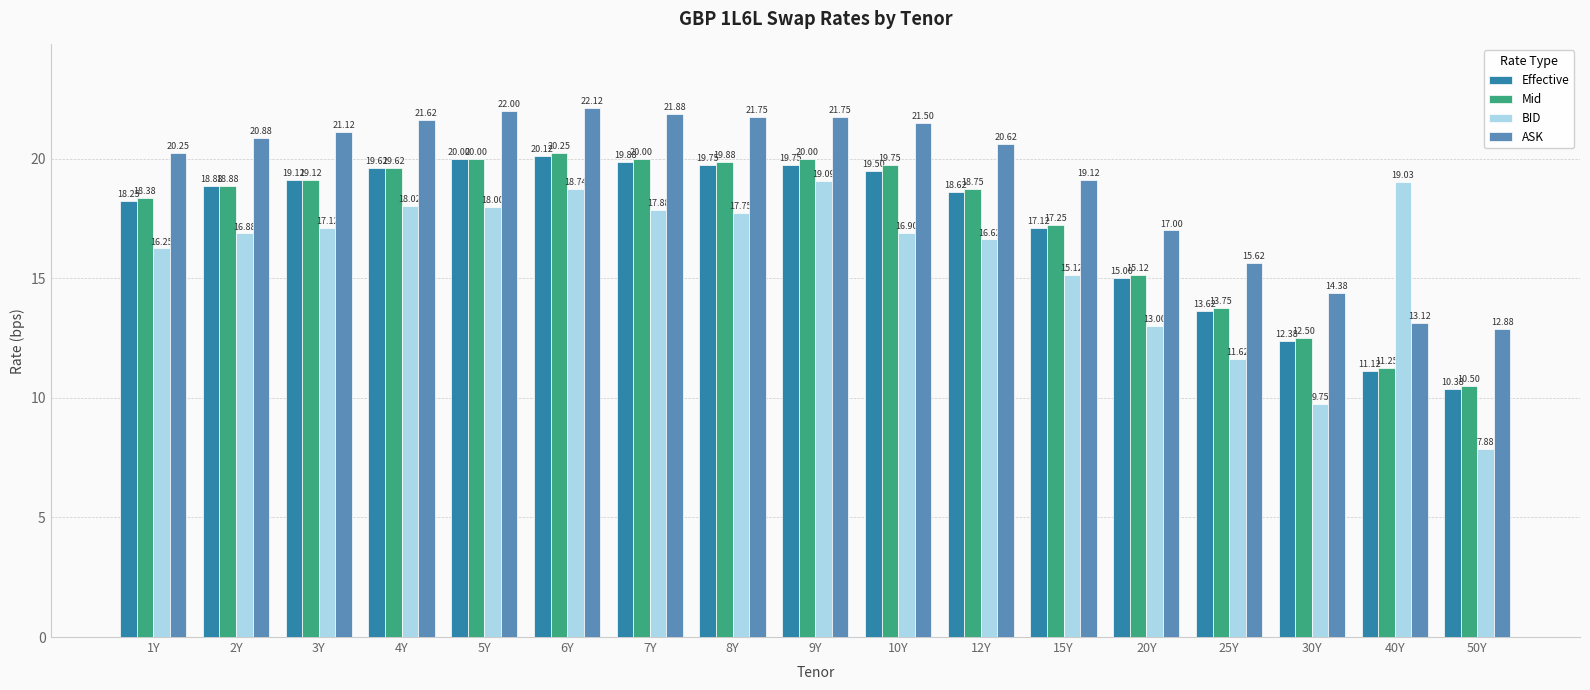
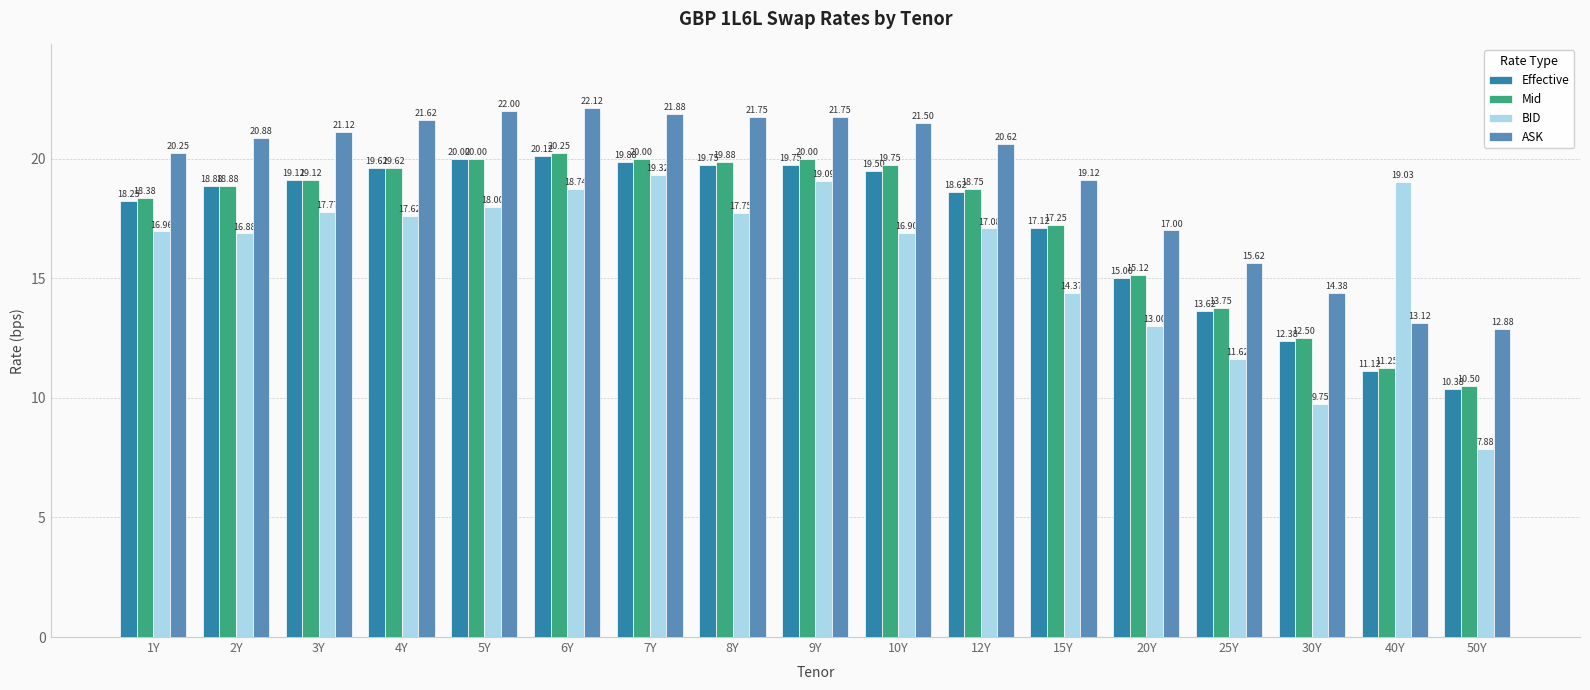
BID, 1Y: 16.25 -> 16.96
BID, 3Y: 17.12 -> 17.77
BID, 4Y: 18.02 -> 17.62
BID, 7Y: 17.88 -> 19.32
BID, 12Y: 16.62 -> 17.08
BID, 15Y: 15.12 -> 14.37
